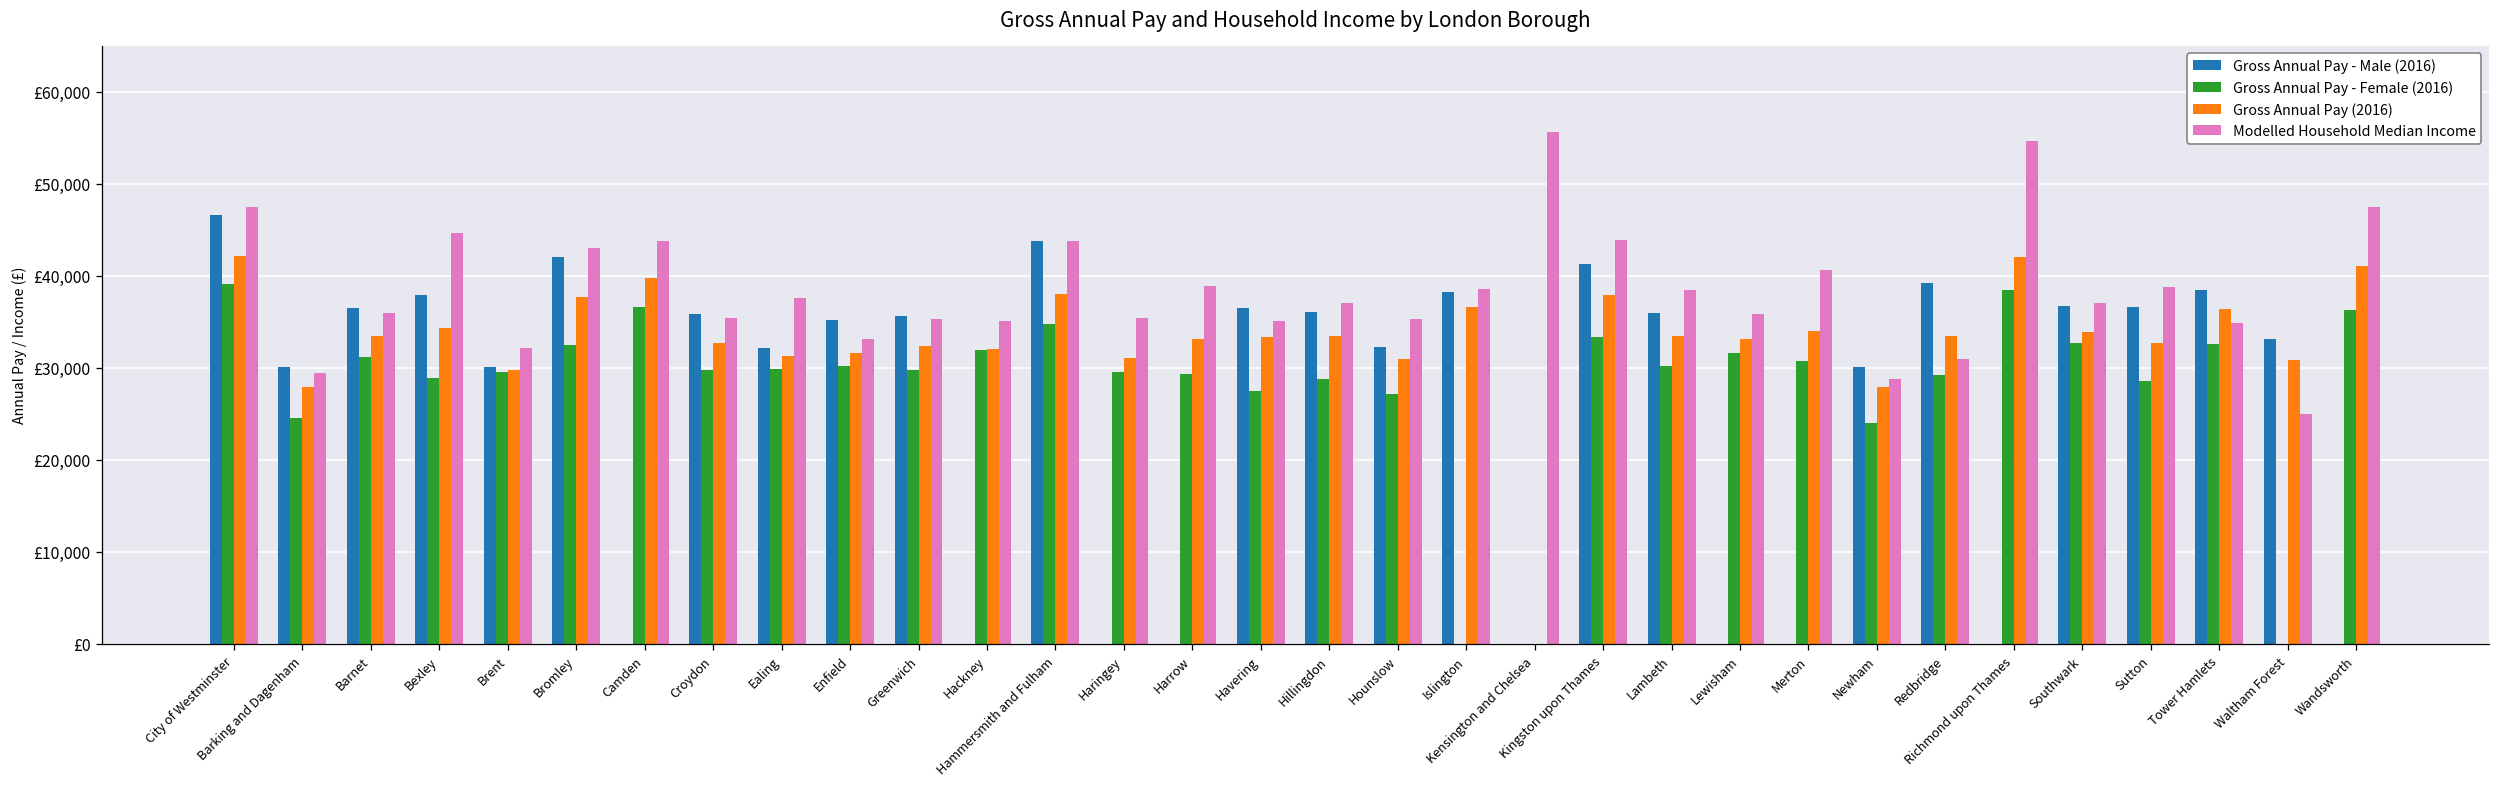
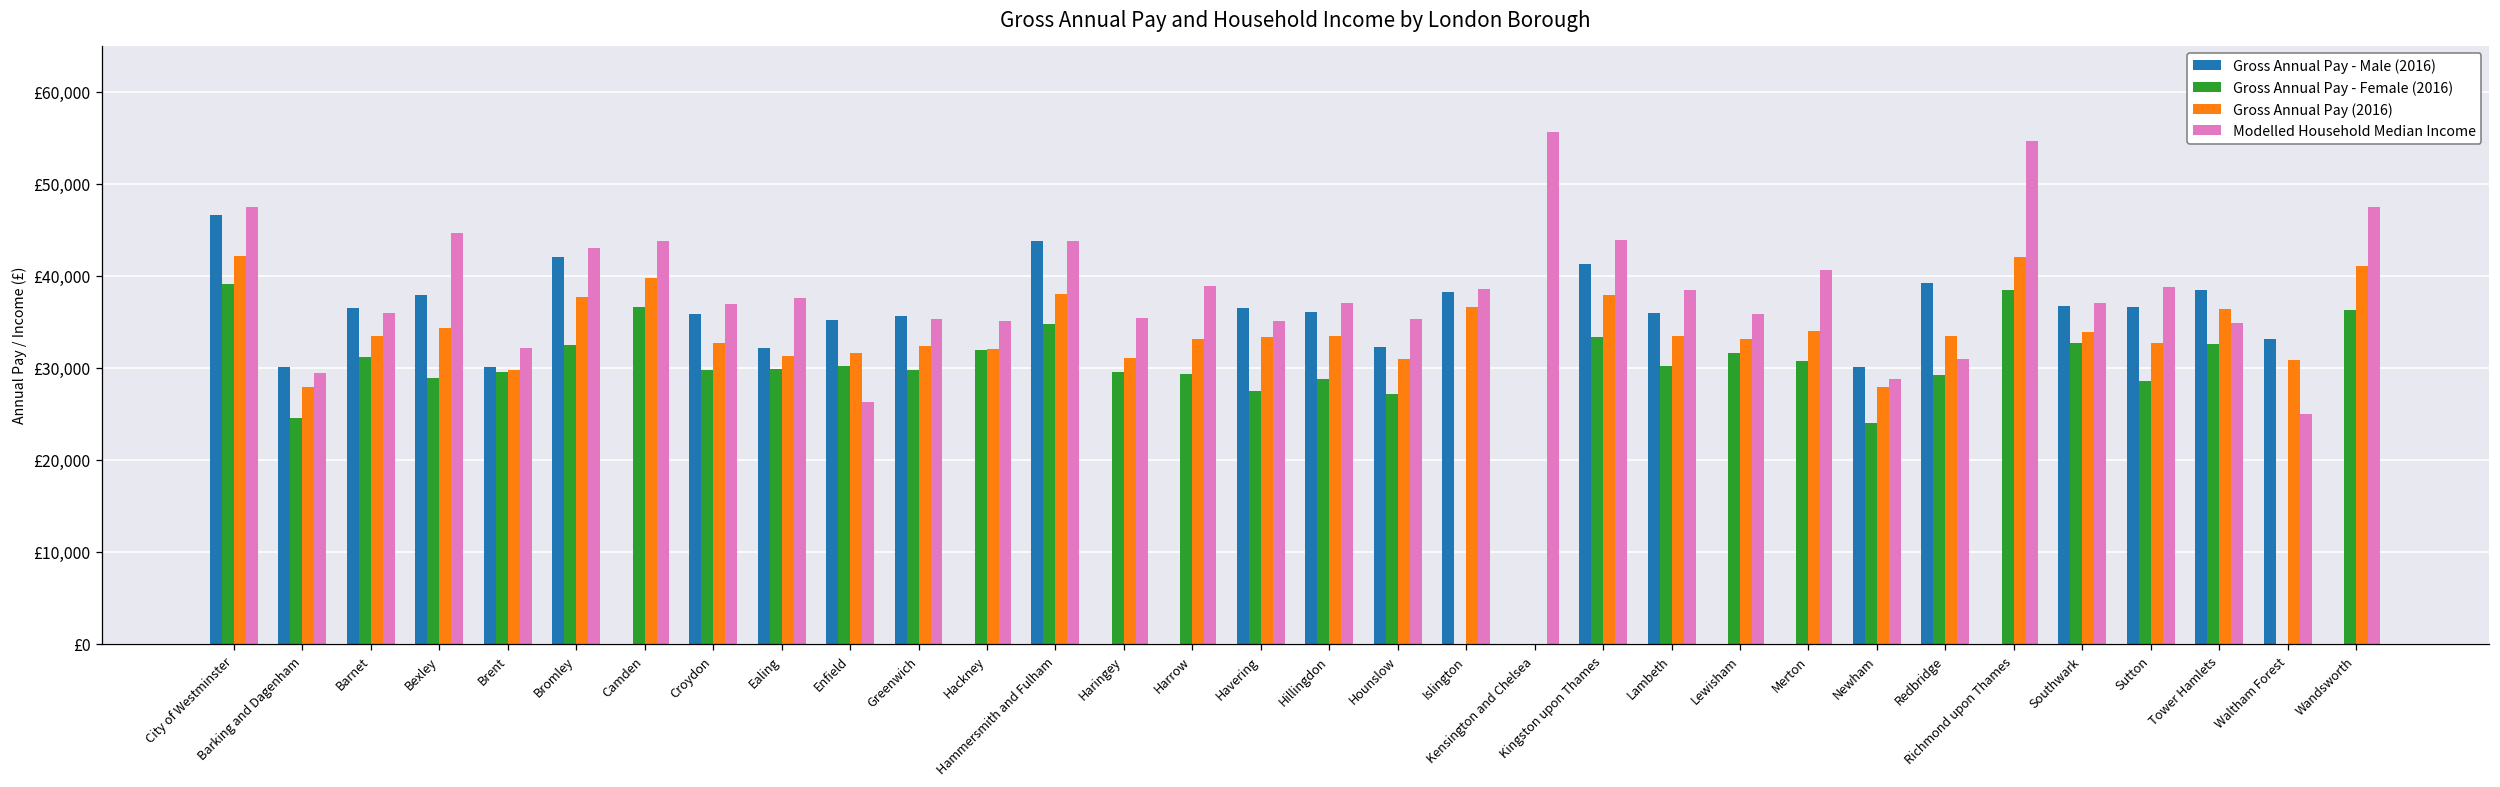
Modelled Household Median Income, Croydon: £35,000 -> £37,000
Modelled Household Median Income, Enfield: £33,000 -> £26,000
